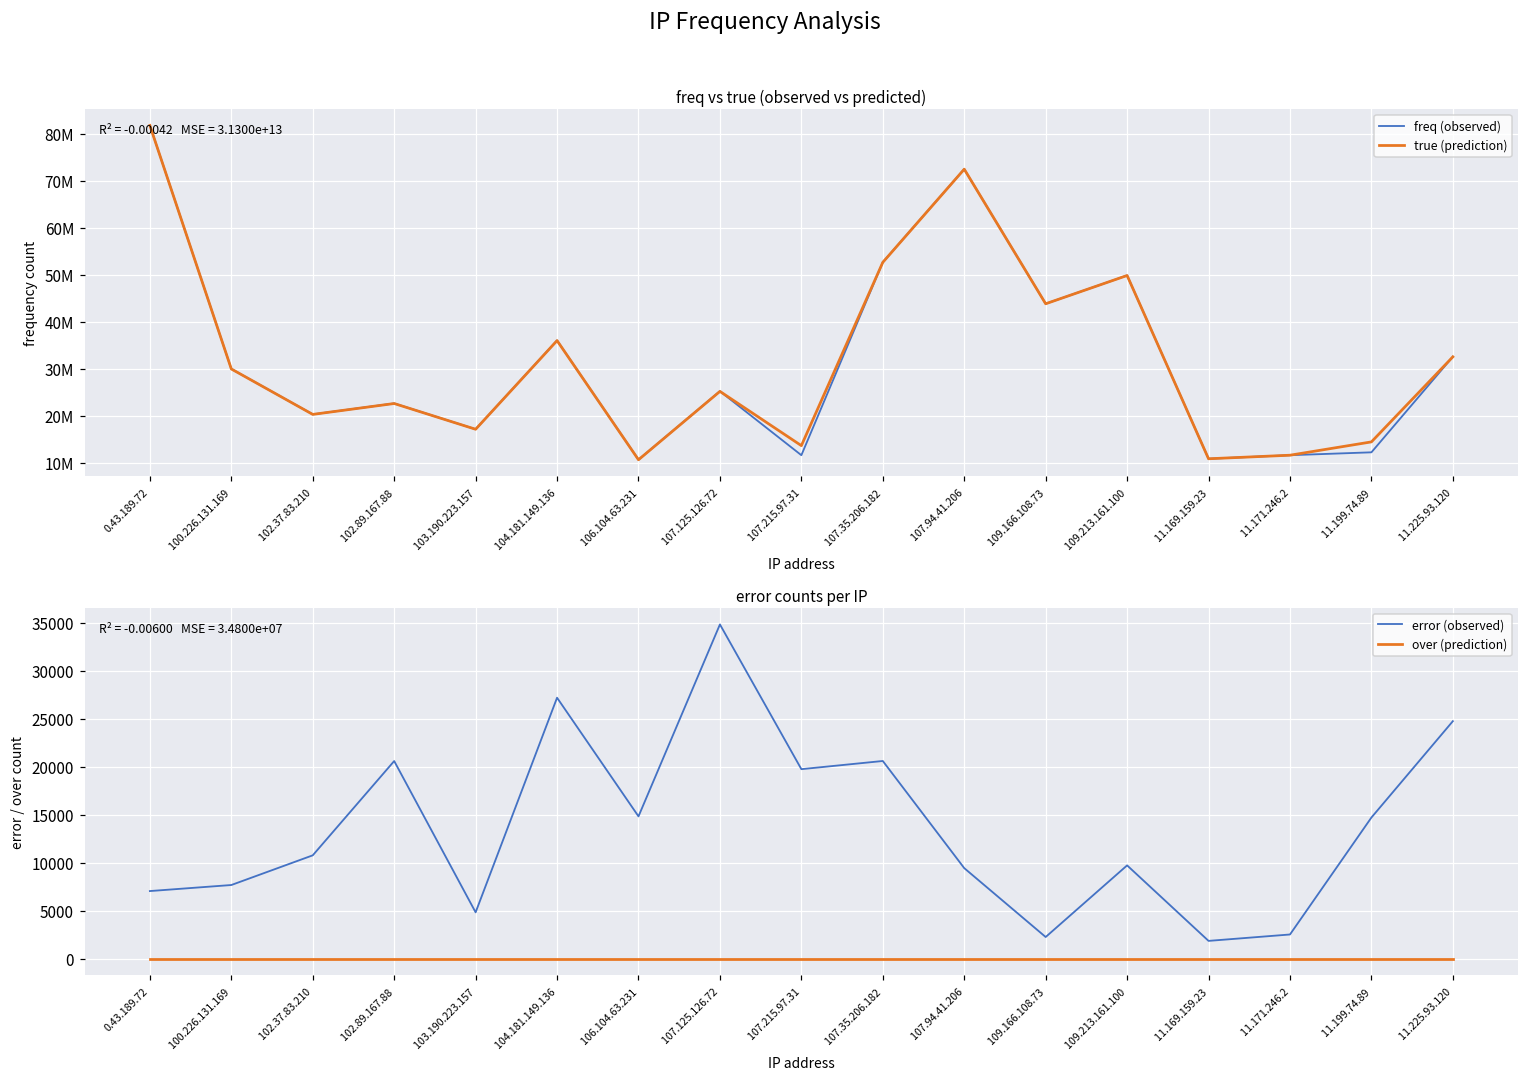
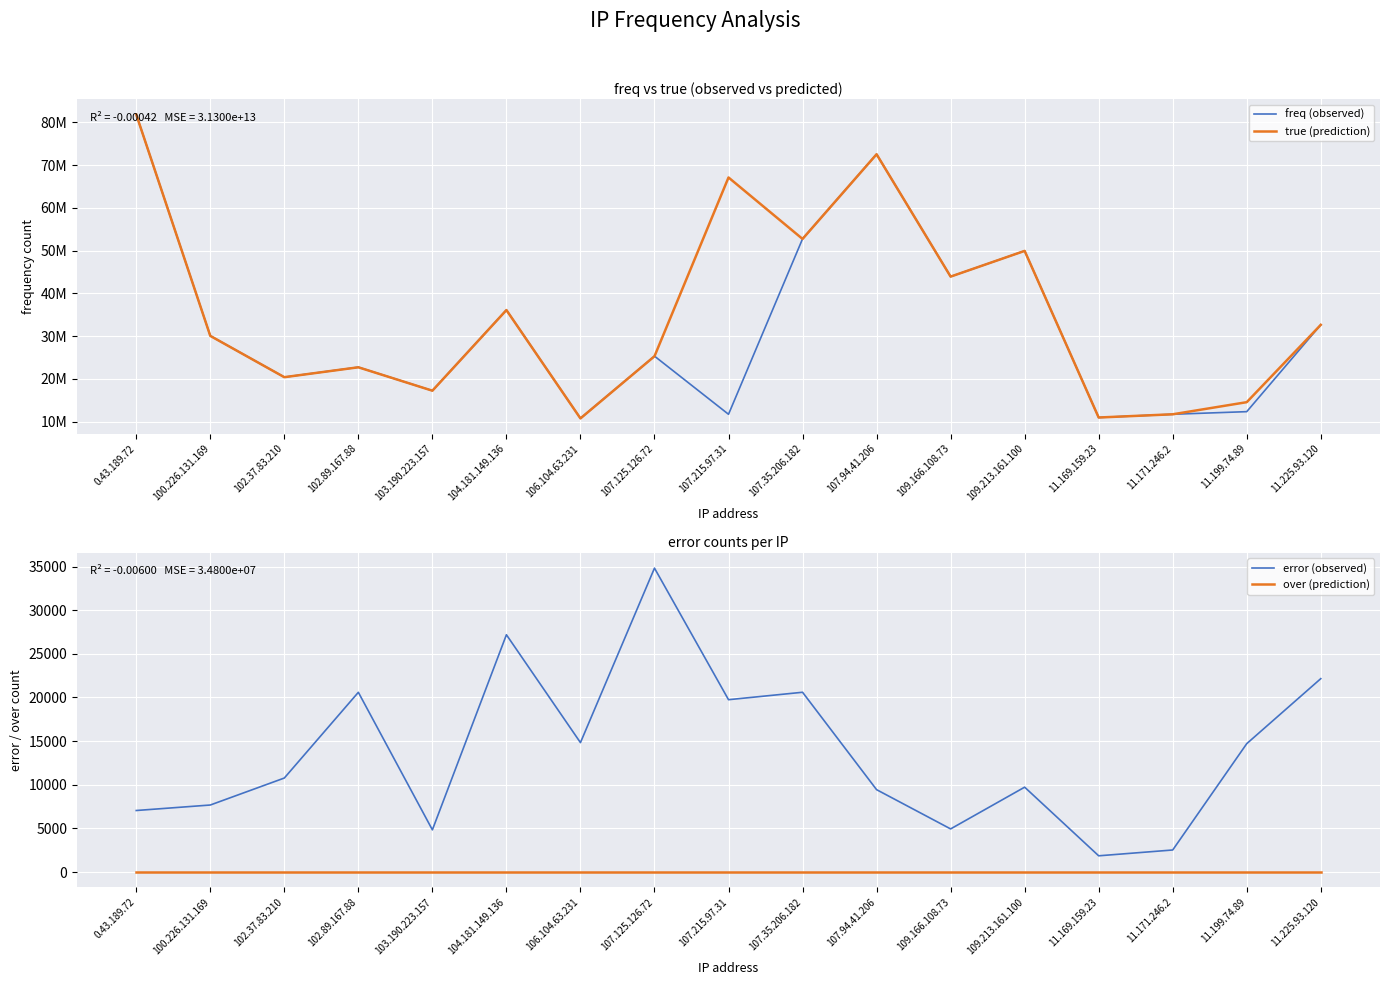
freq vs true (observed vs predicted), true (prediction), 107.215.97.31: 14000000 -> 67000000
error counts per IP, error (observed), 109.166.108.73: 2000 -> 5000
error counts per IP, error (observed), 11.225.93.120: 25000 -> 22000
